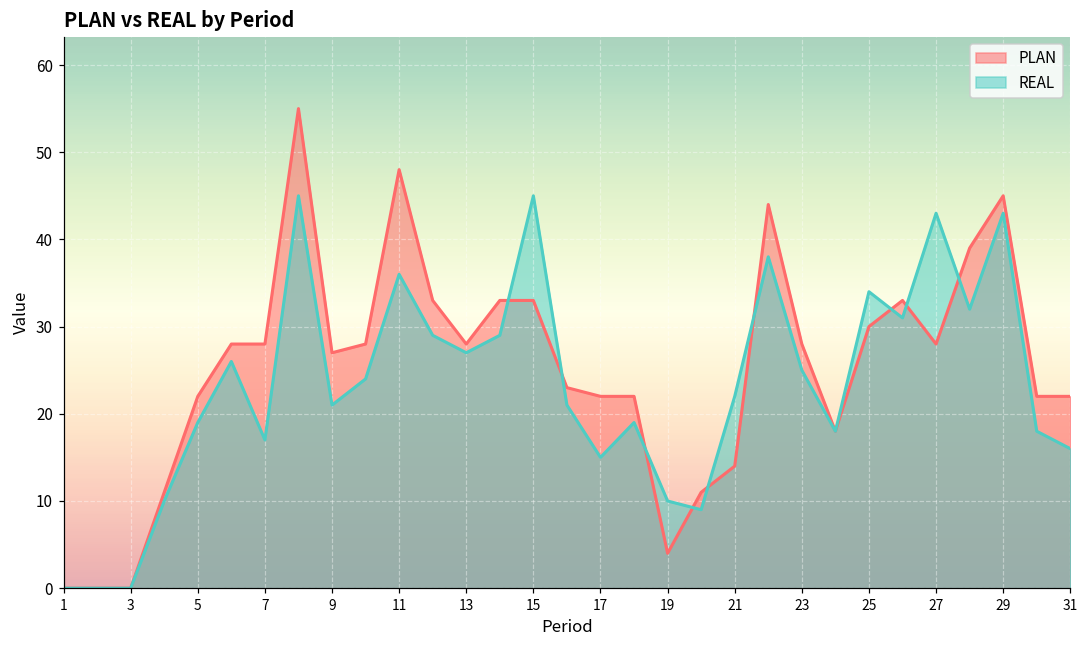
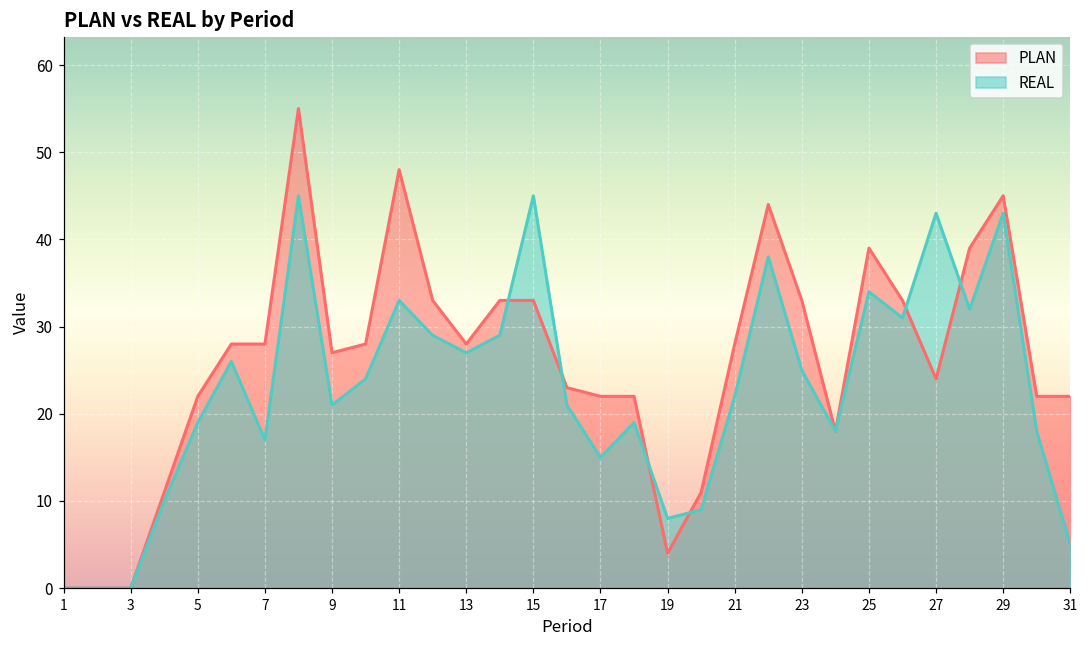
REAL, 11: 36 -> 33
REAL, 19: 10 -> 8
PLAN, 21: 14 -> 28
PLAN, 23: 28 -> 33
PLAN, 25: 30 -> 39
PLAN, 27: 28 -> 24
REAL, 31: 16 -> 5
